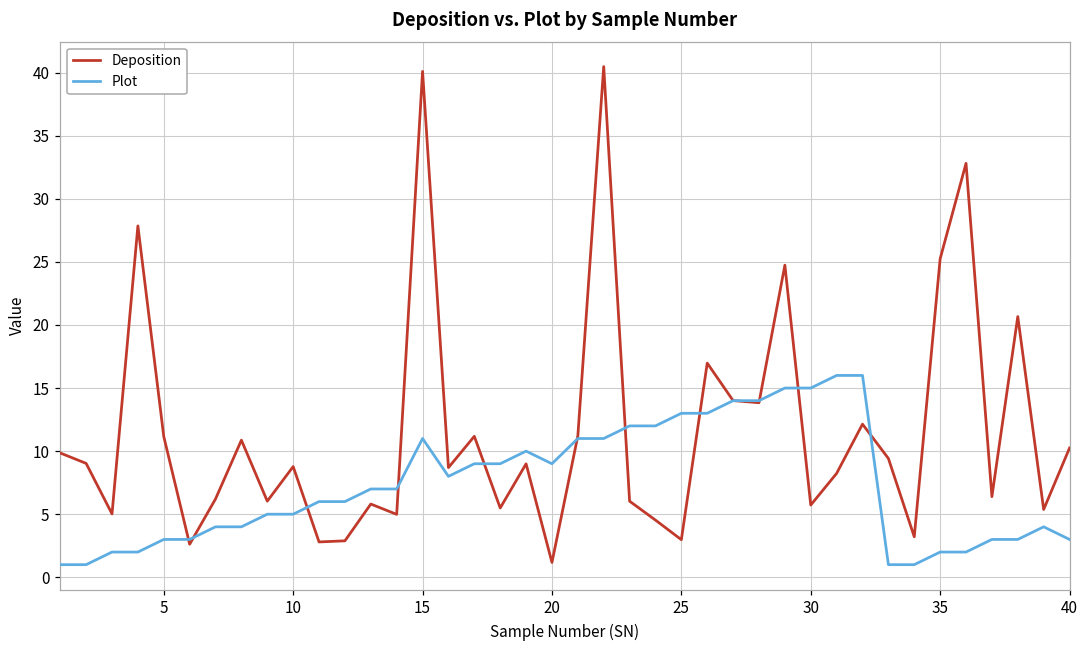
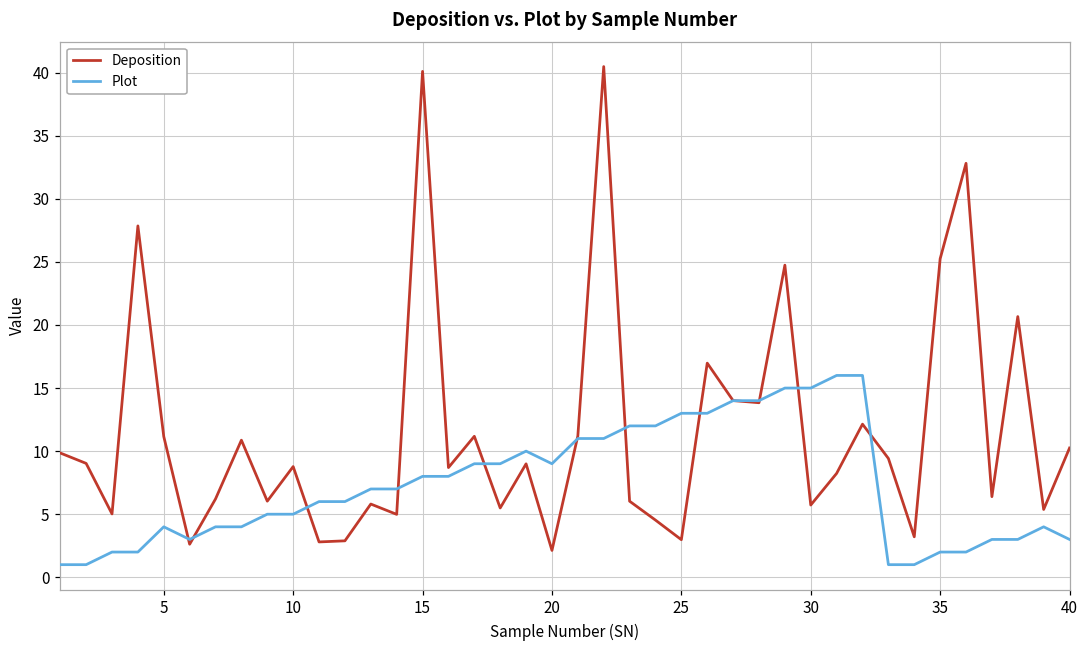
Plot, 5: 3 -> 4
Plot, 15: 11 -> 8
Deposition, 20: 1.2 -> 2.1
